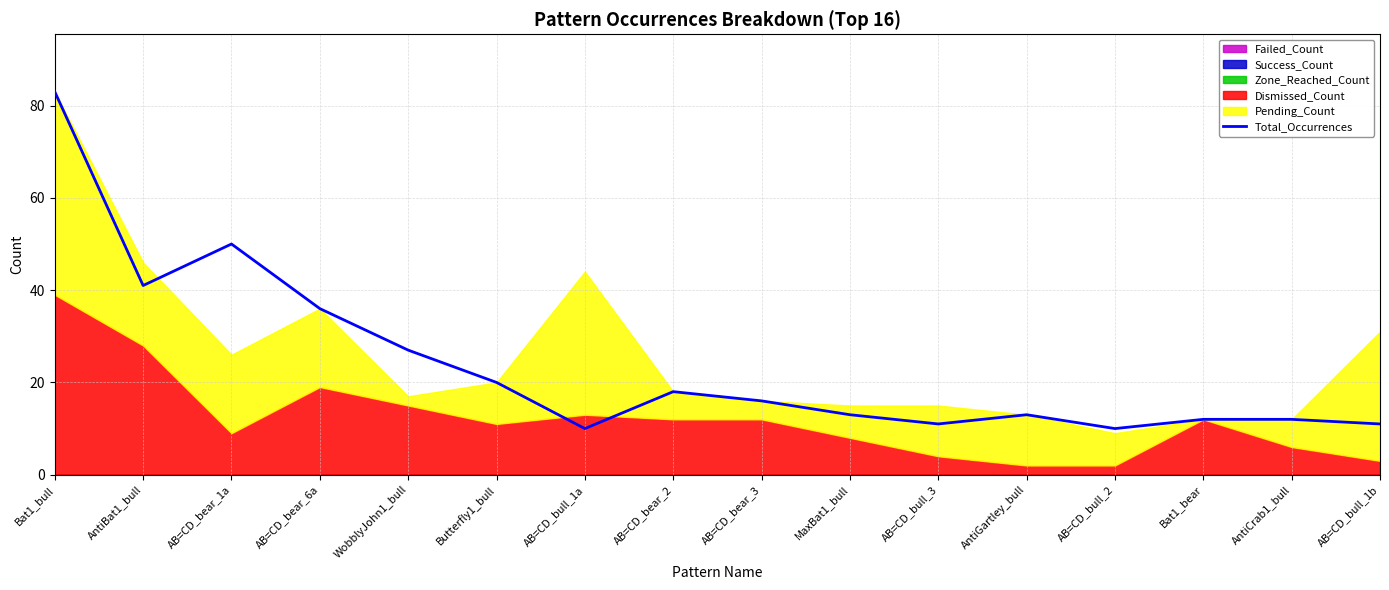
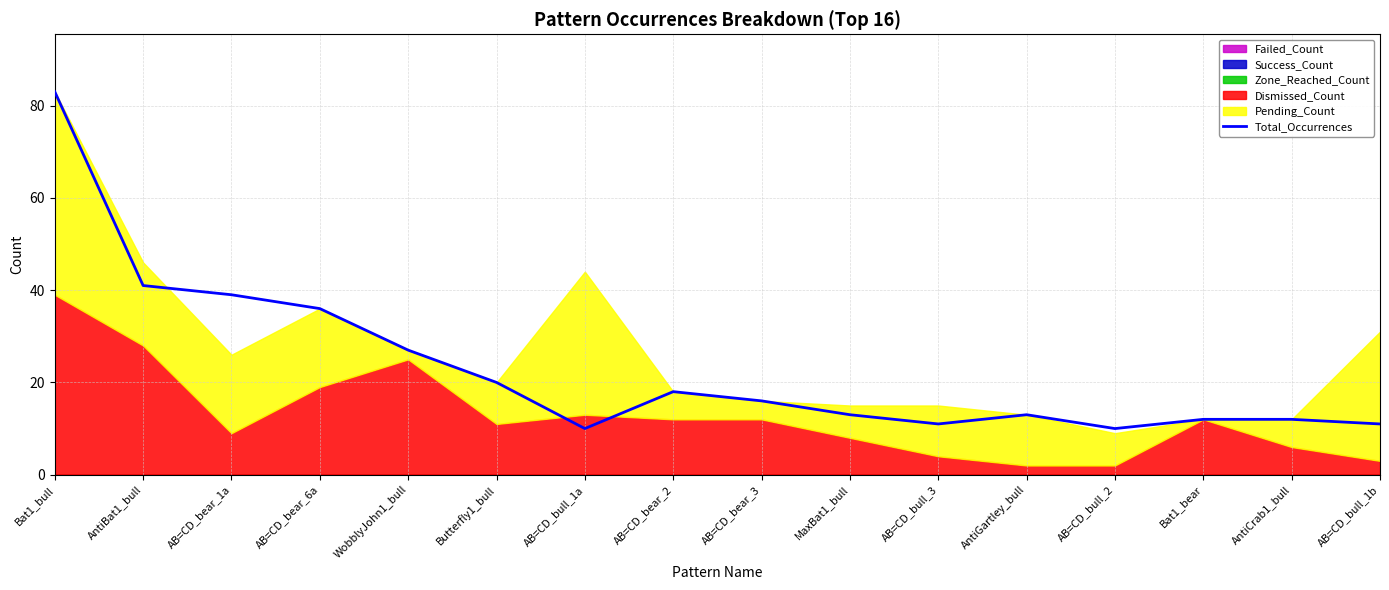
Total_Occurrences, AB=CD_bear_1a: 50 -> 39
Dismissed_Count, WobblyJohn1_bull: 15 -> 25
